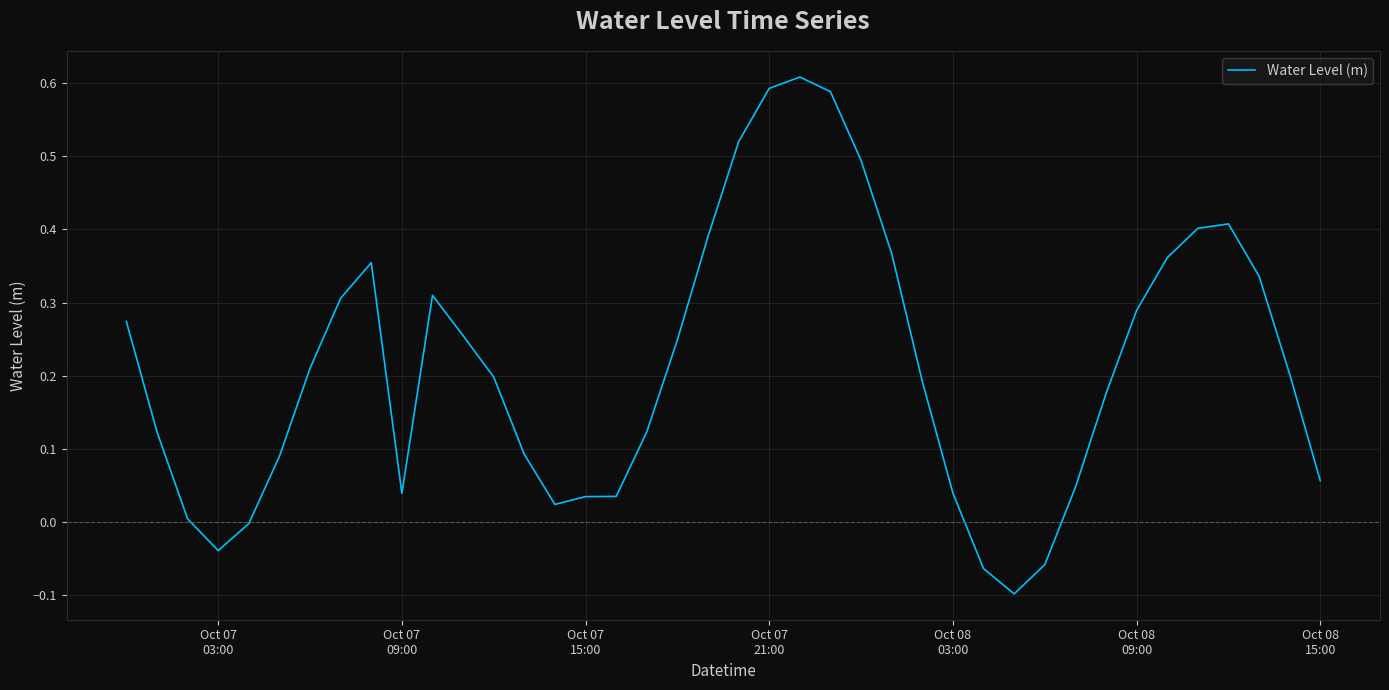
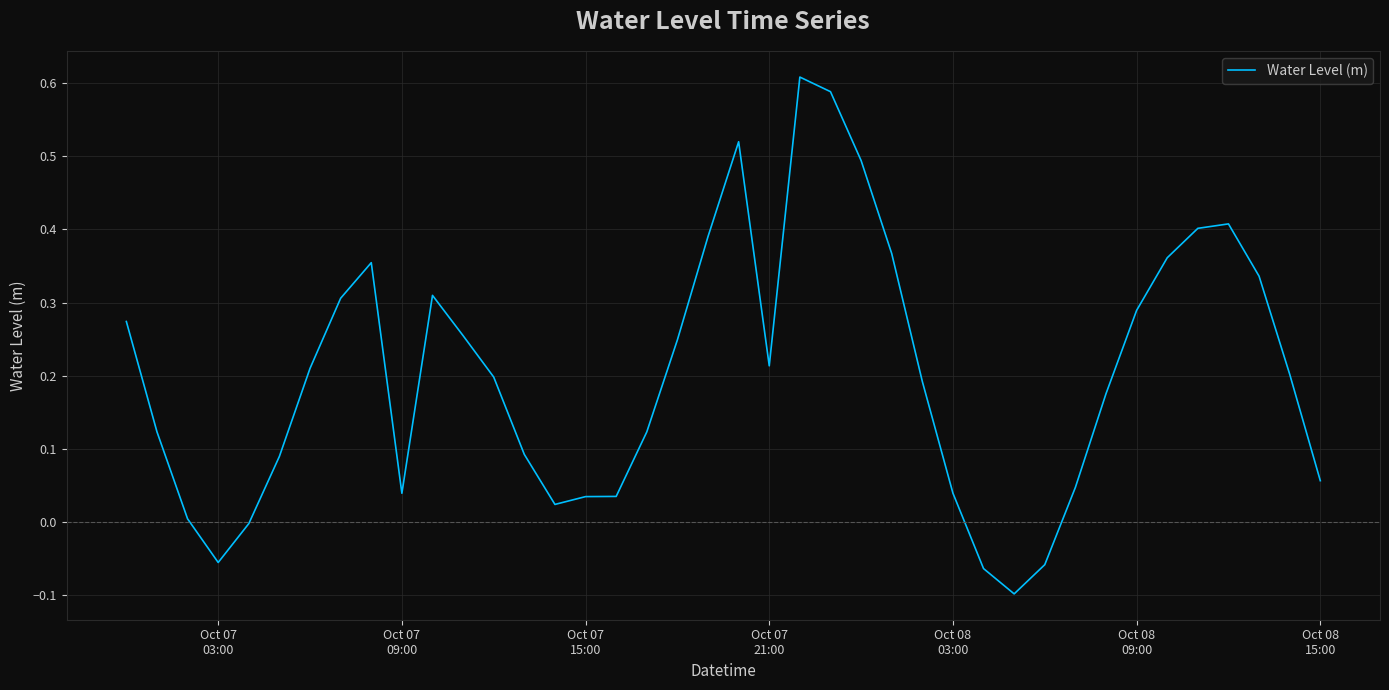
Oct 07 03:00: -0.04 -> -0.05
Oct 07 21:00: 0.59 -> 0.21
